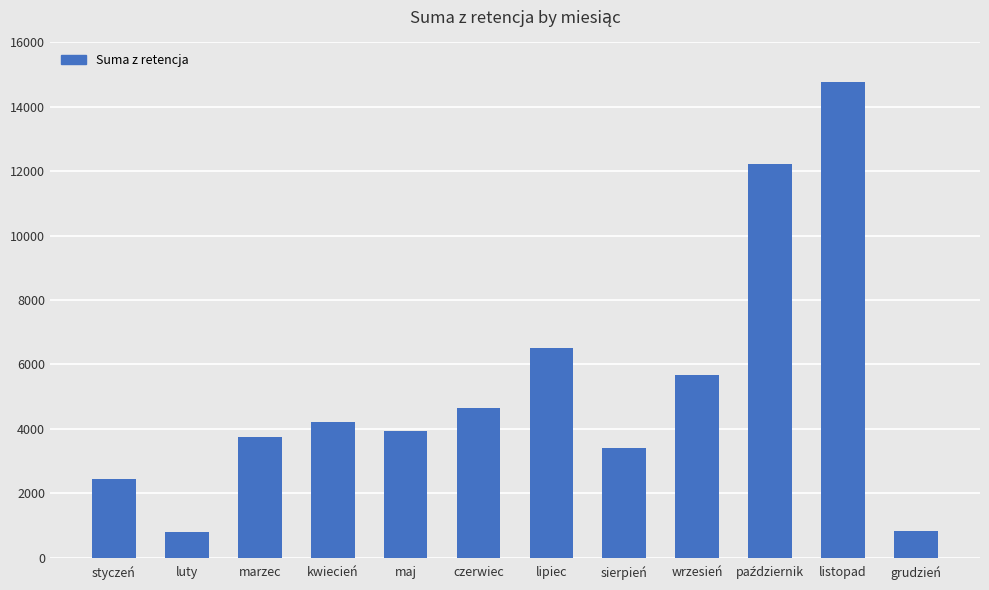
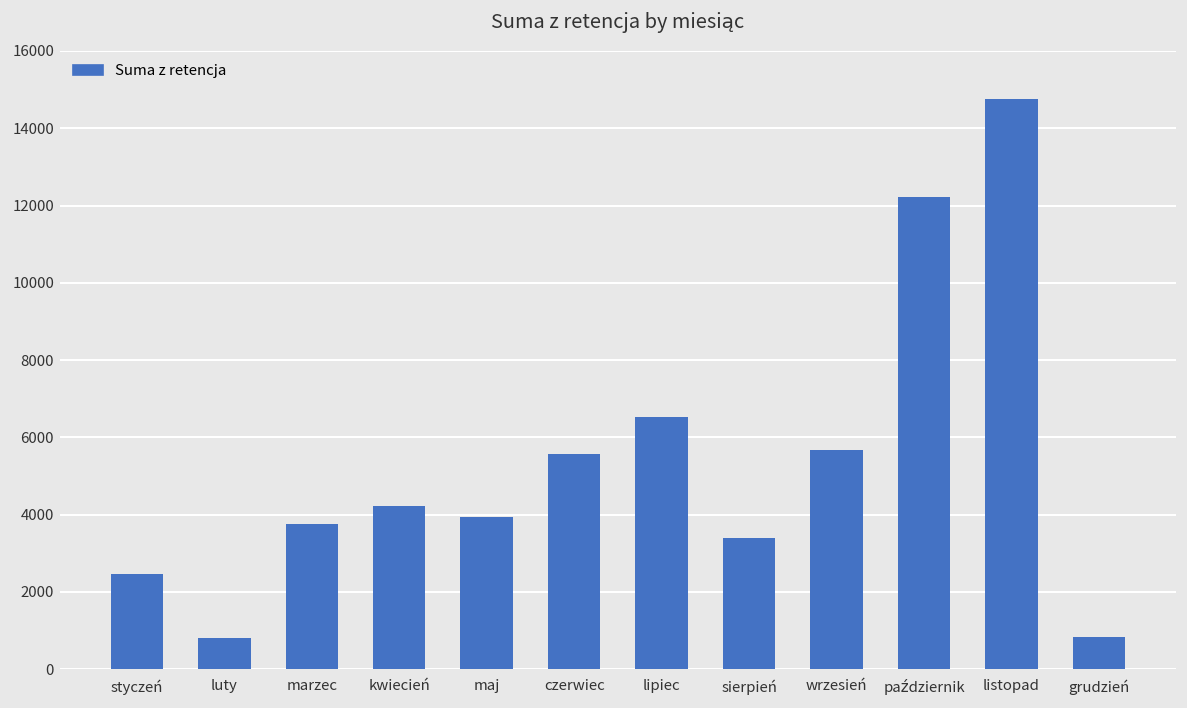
czerwiec: 4700 -> 5600
